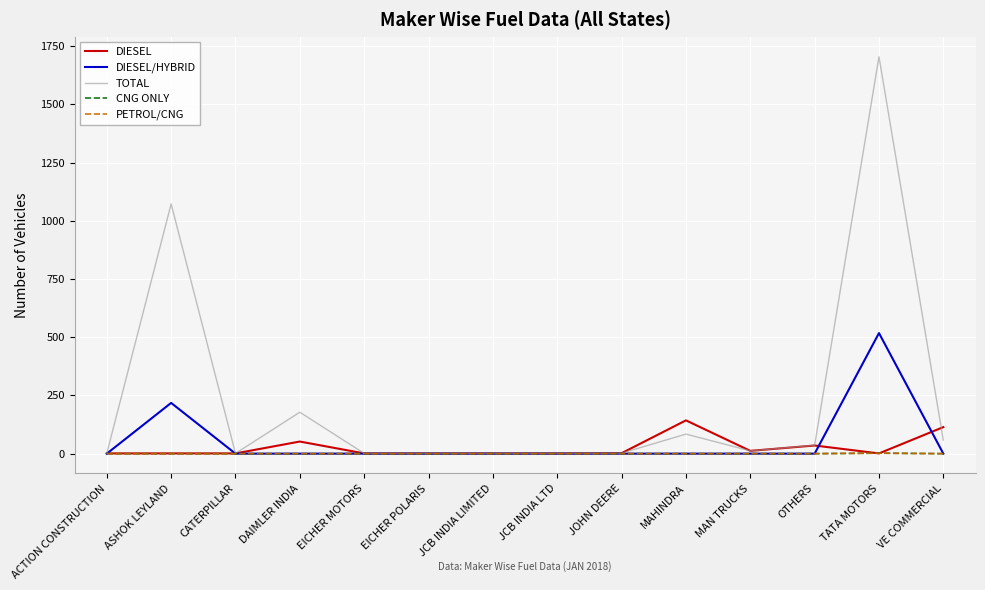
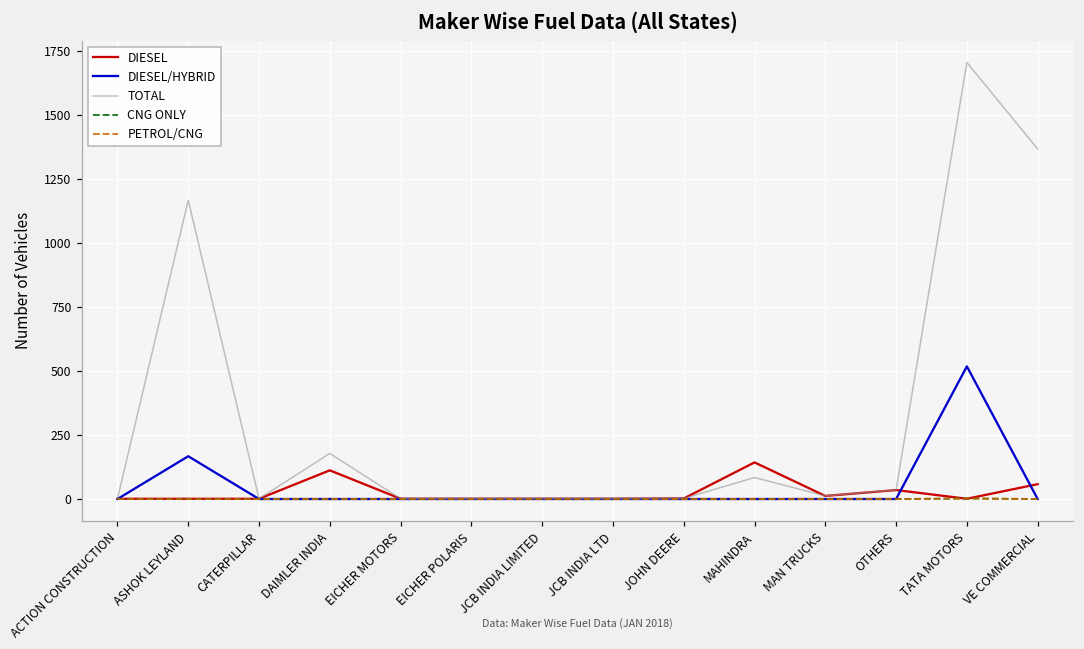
DIESEL/HYBRID, ASHOK LEYLAND: 220 -> 170
TOTAL, ASHOK LEYLAND: 1070 -> 1170
DIESEL, DAIMLER INDIA: 50 -> 110
DIESEL, VE COMMERCIAL: 110 -> 60
TOTAL, VE COMMERCIAL: 60 -> 1370
